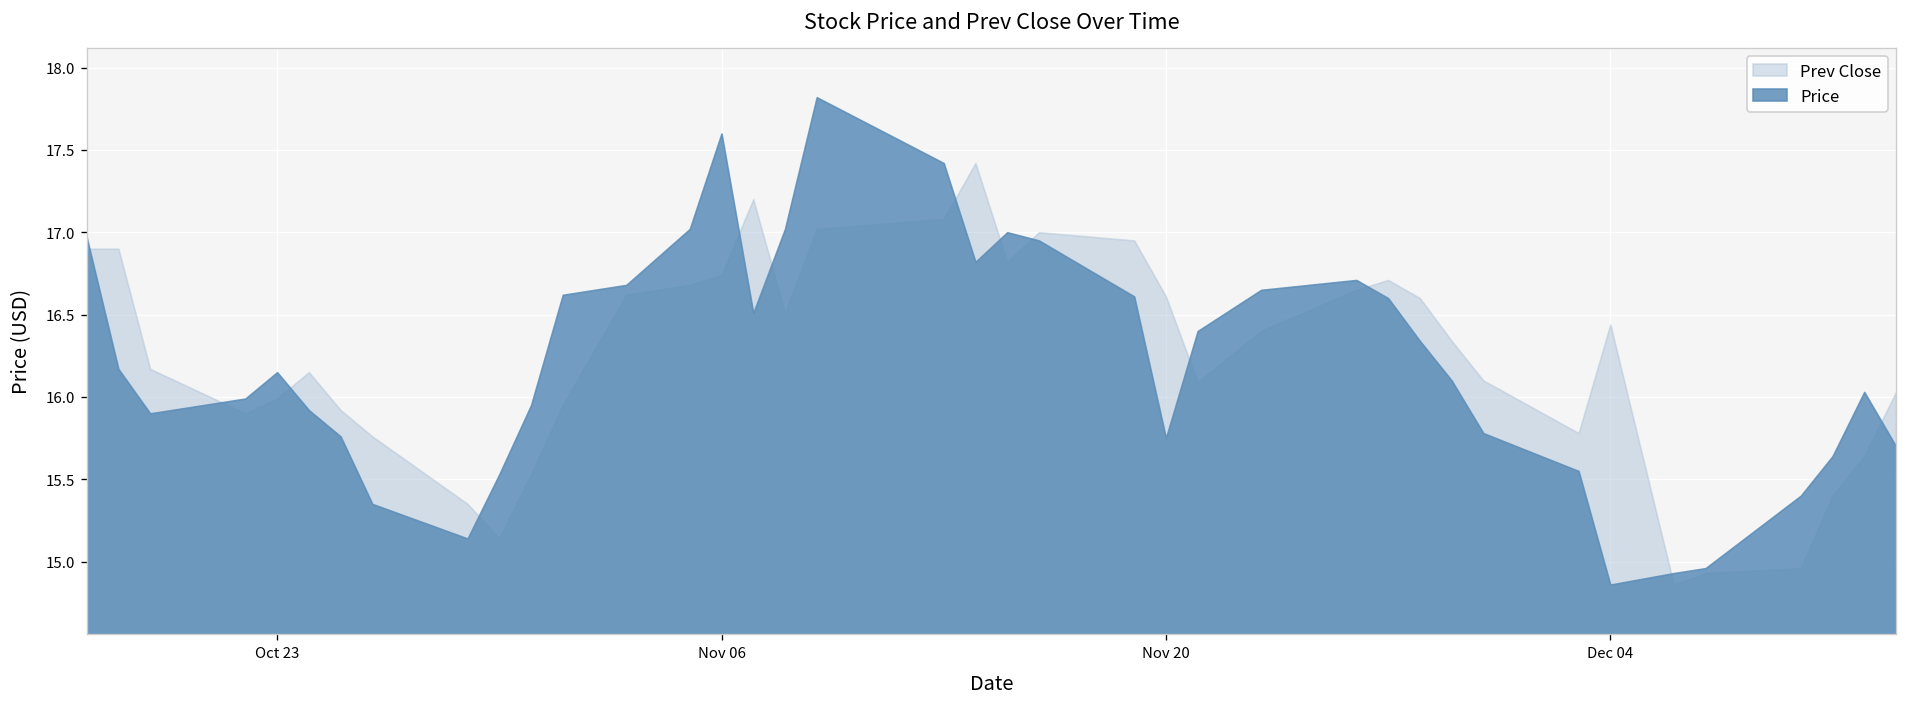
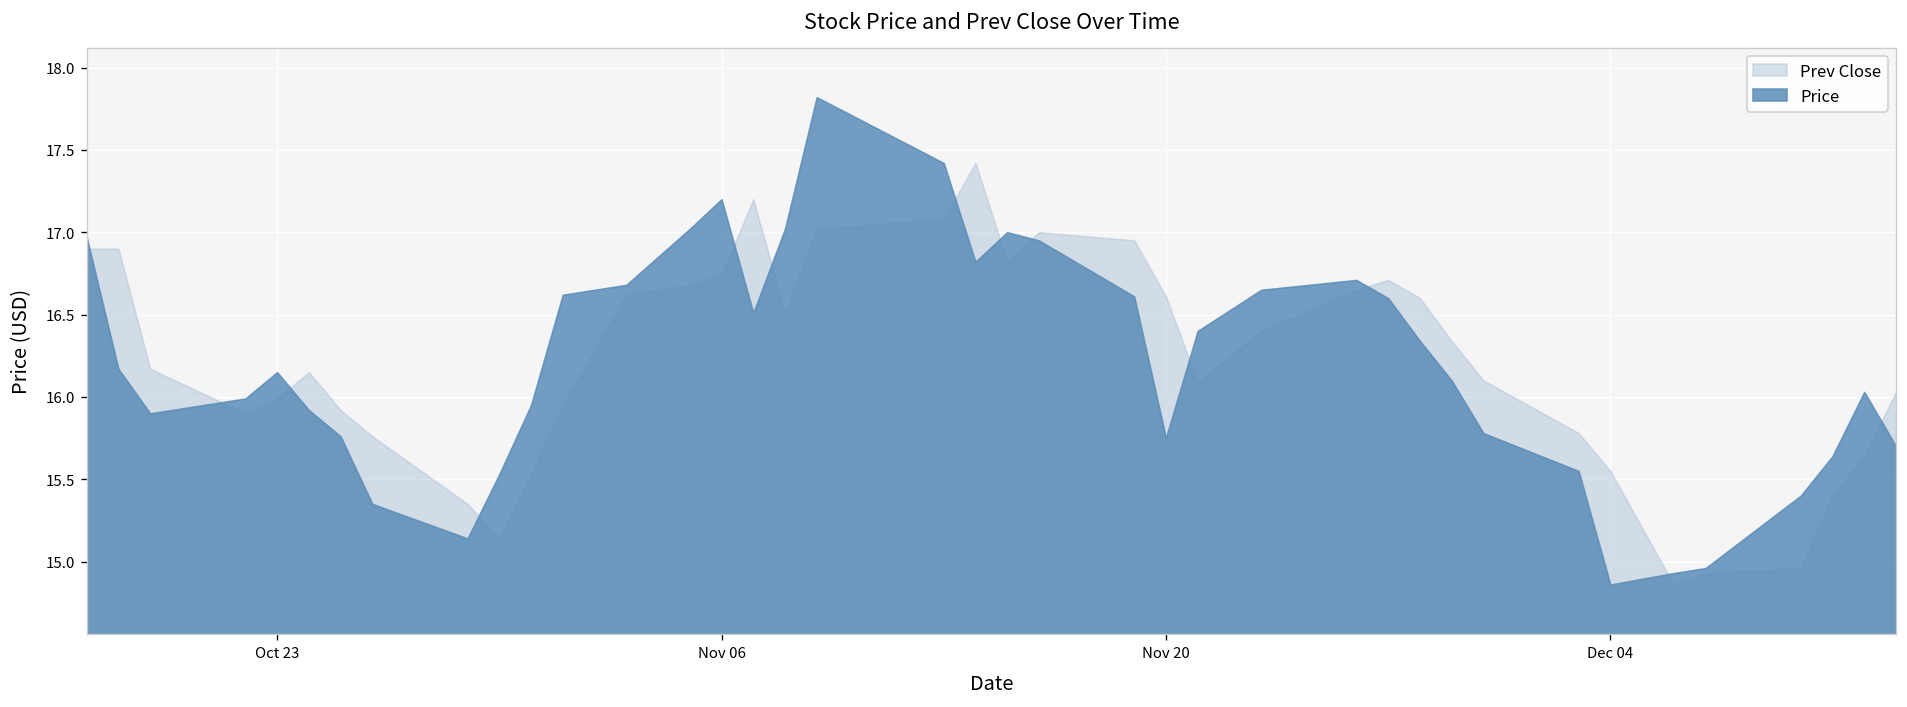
Price, Nov 06: 17.6 -> 17.2
Prev Close, Dec 04: 16.44 -> 15.55
